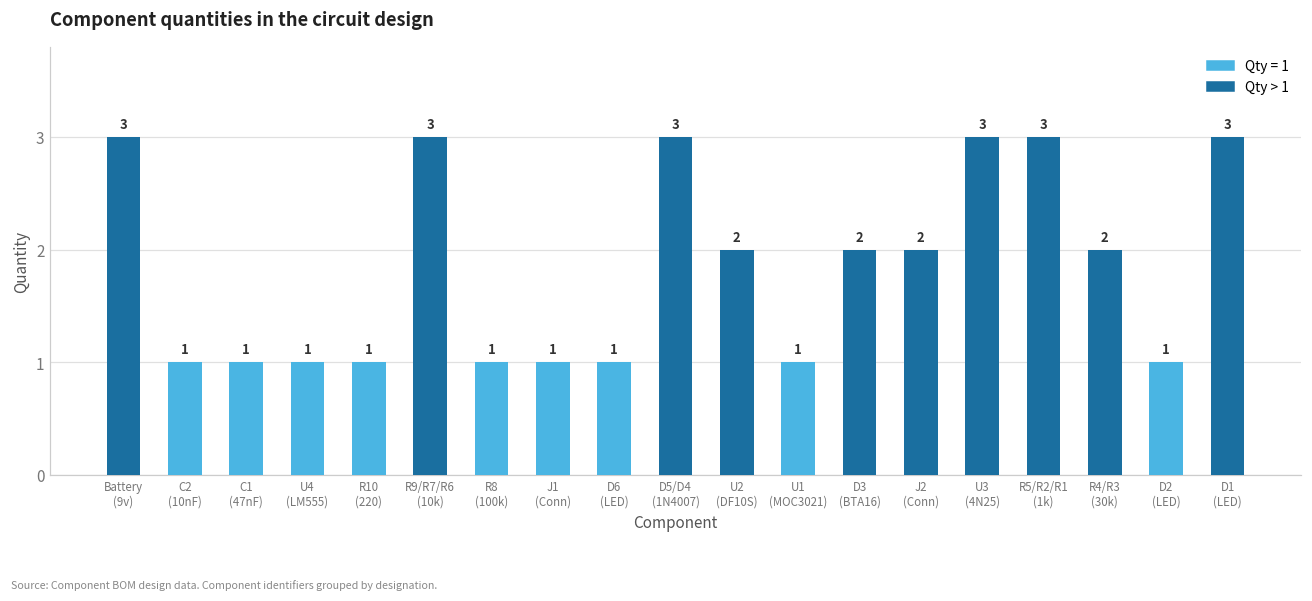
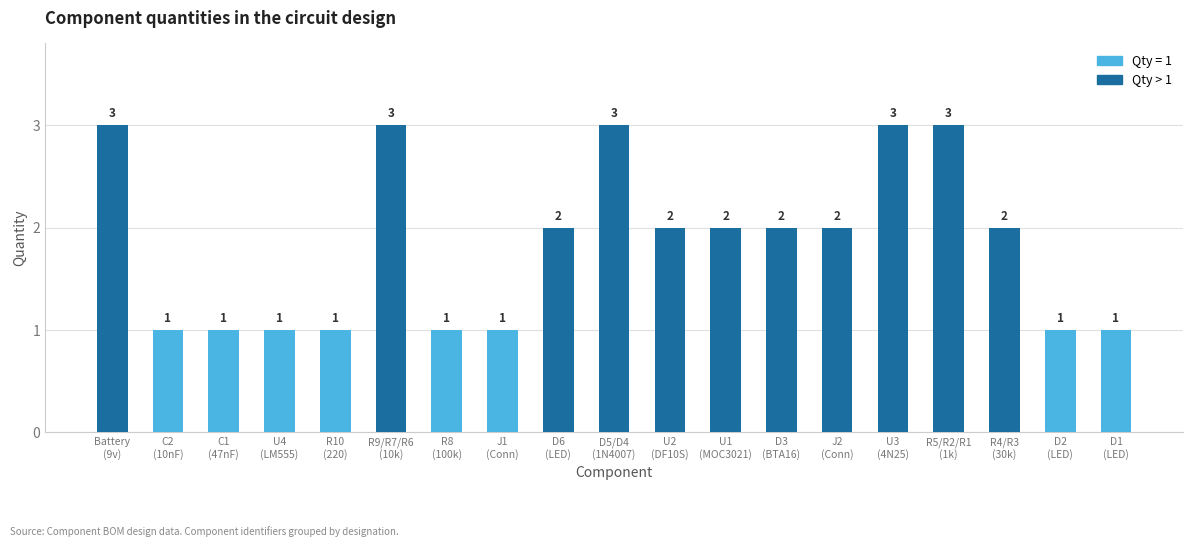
D6 (LED): 1 -> 2
U1 (MOC3021): 1 -> 2
D1 (LED): 3 -> 1
